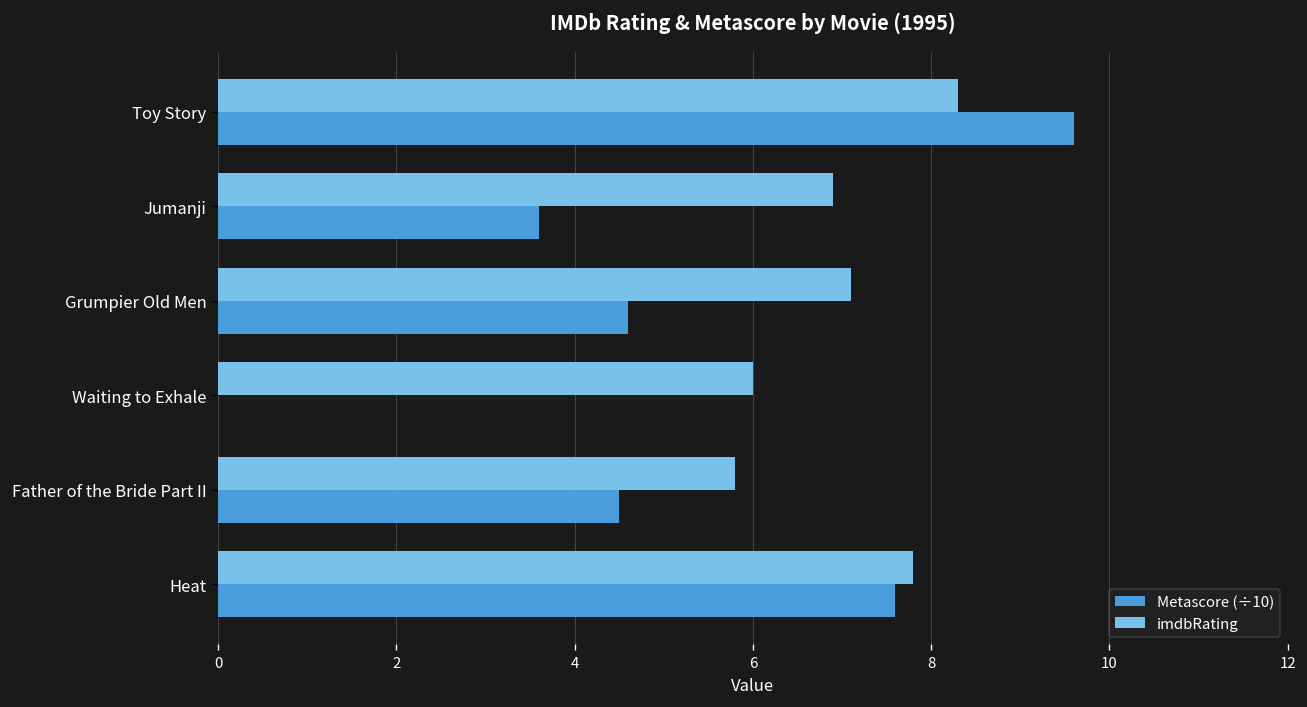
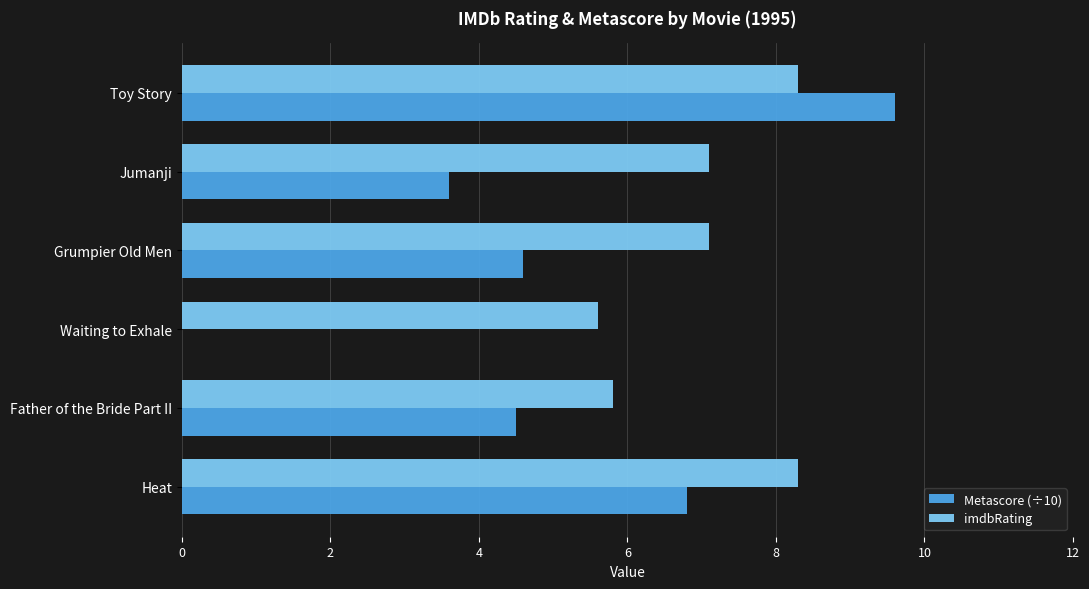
imdbRating, Jumanji: 6.9 -> 7.1
imdbRating, Waiting to Exhale: 6.0 -> 5.6
imdbRating, Heat: 7.8 -> 8.3
Metascore (÷10), Heat: 7.6 -> 6.8
